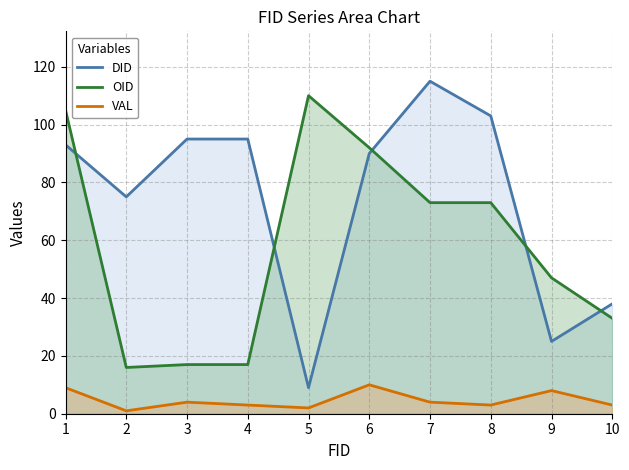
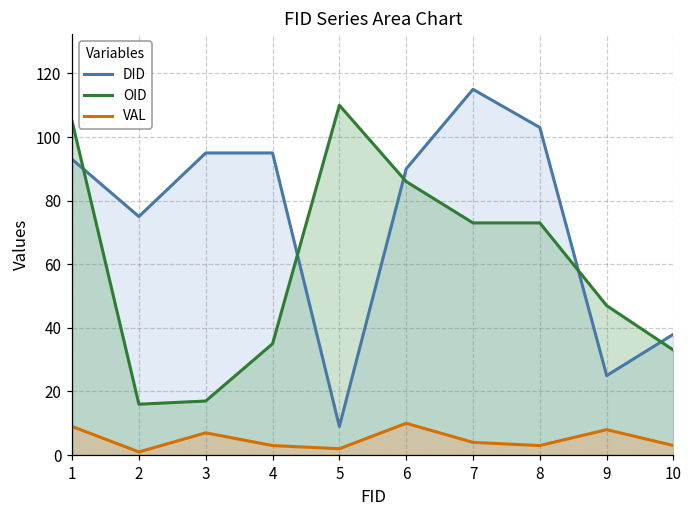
VAL, 3: 4 -> 7
OID, 4: 17 -> 35
OID, 6: 92 -> 86
